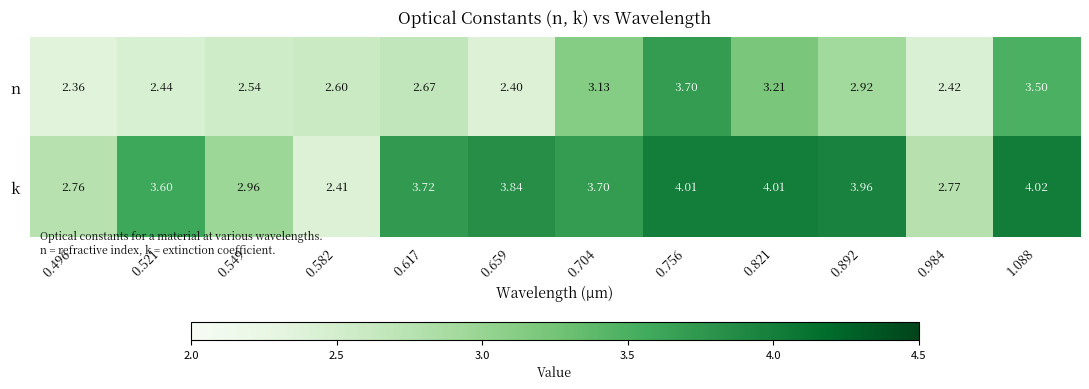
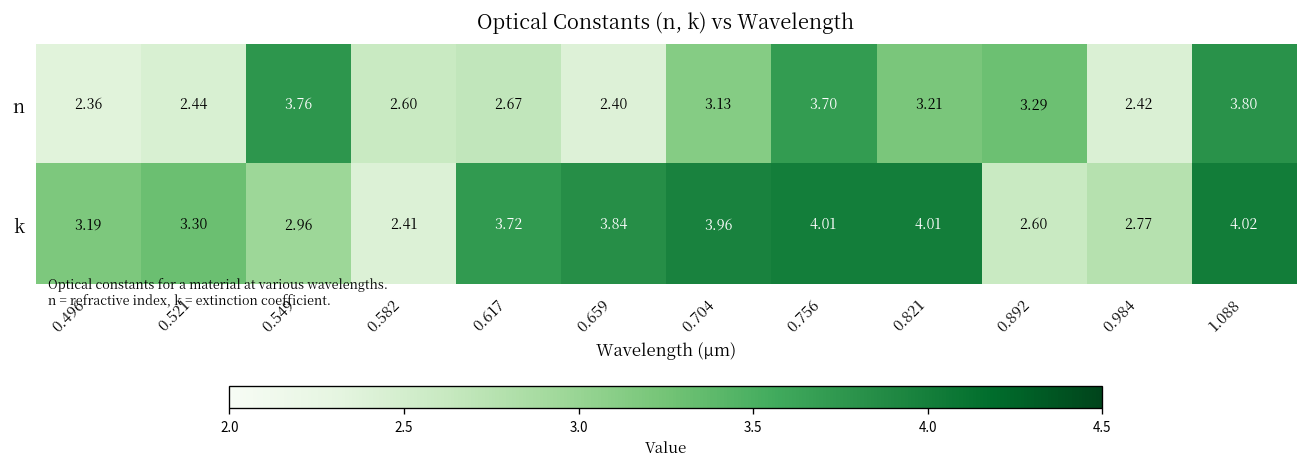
n, 0.549: 2.54 -> 3.76
n, 0.892: 2.92 -> 3.29
n, 1.088: 3.50 -> 3.80
k, 0.496: 2.76 -> 3.19
k, 0.521: 3.60 -> 3.30
k, 0.704: 3.70 -> 3.96
k, 0.892: 3.96 -> 2.60
